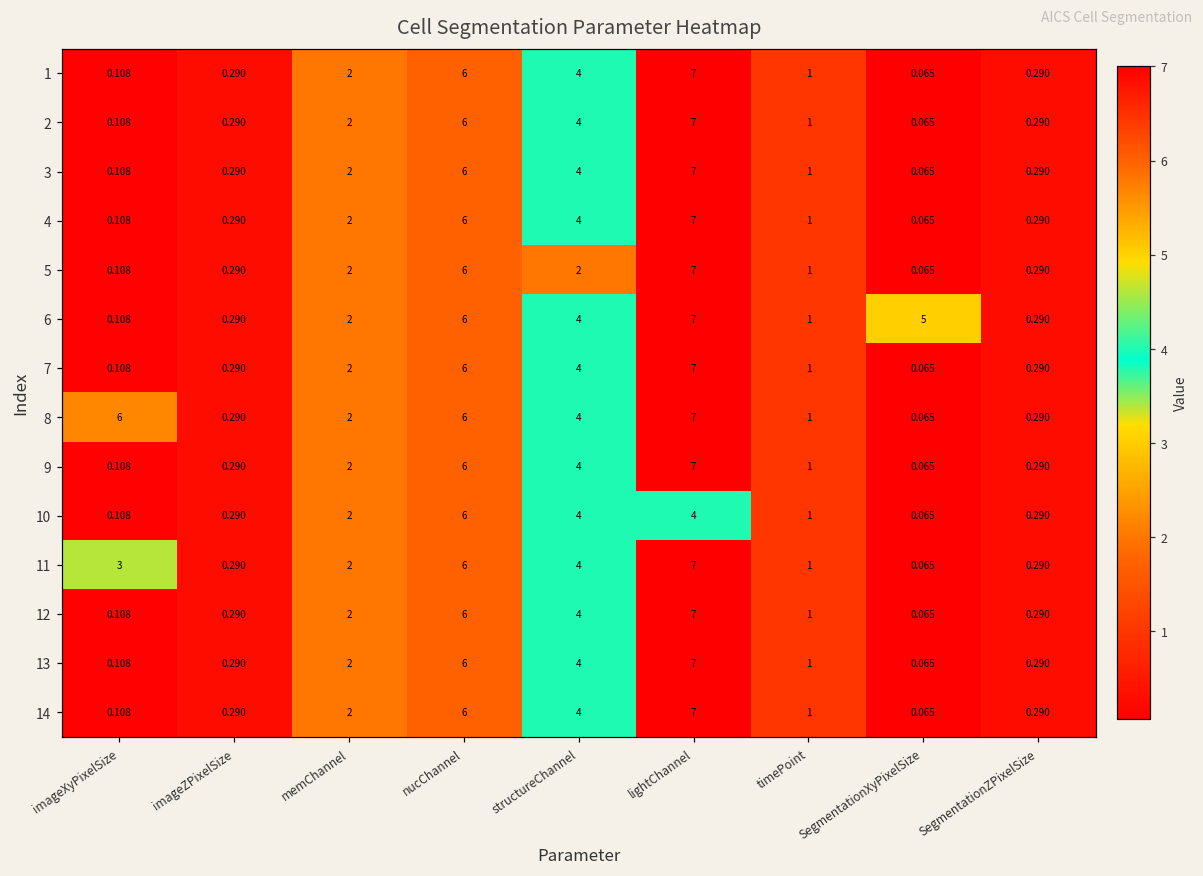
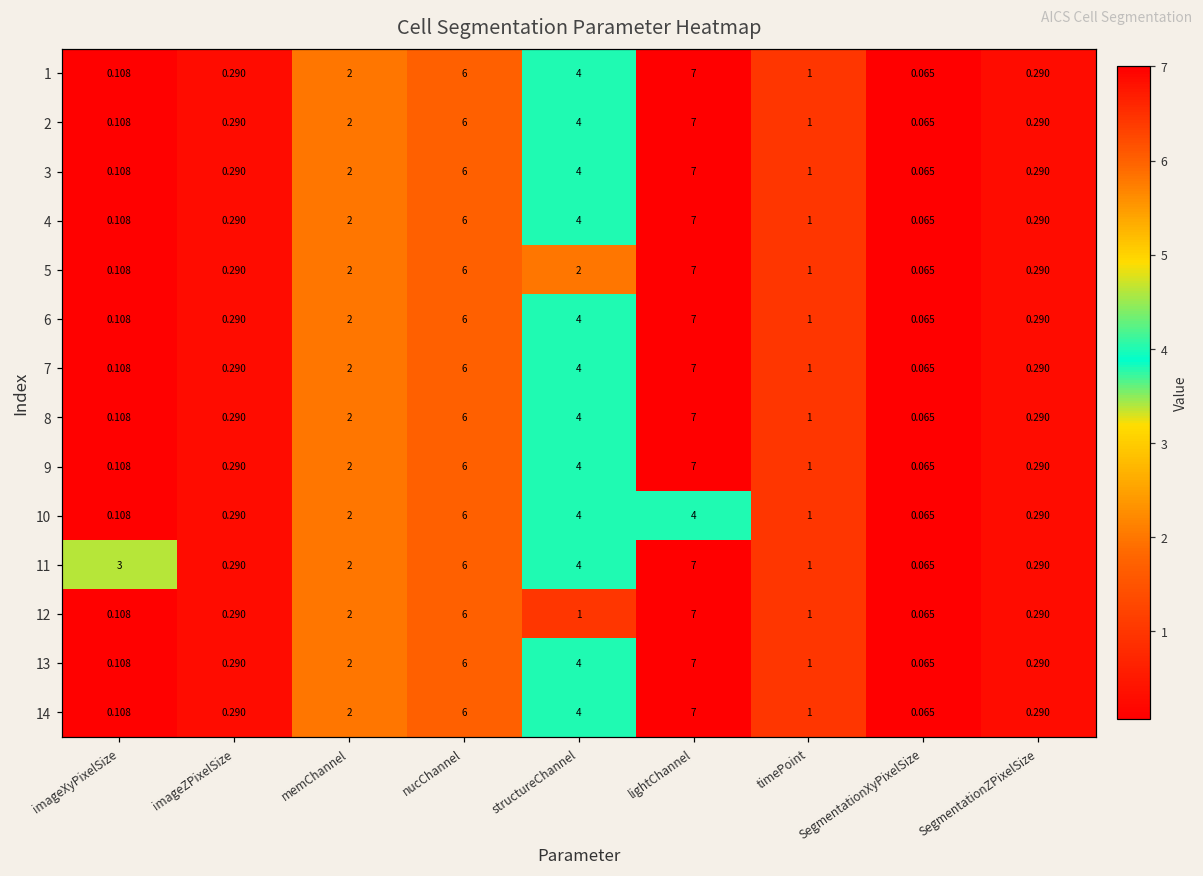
6, SegmentationXyPixelSize: 5 -> 0.065
8, imageXyPixelSize: 6 -> 0.108
12, structureChannel: 4 -> 1
